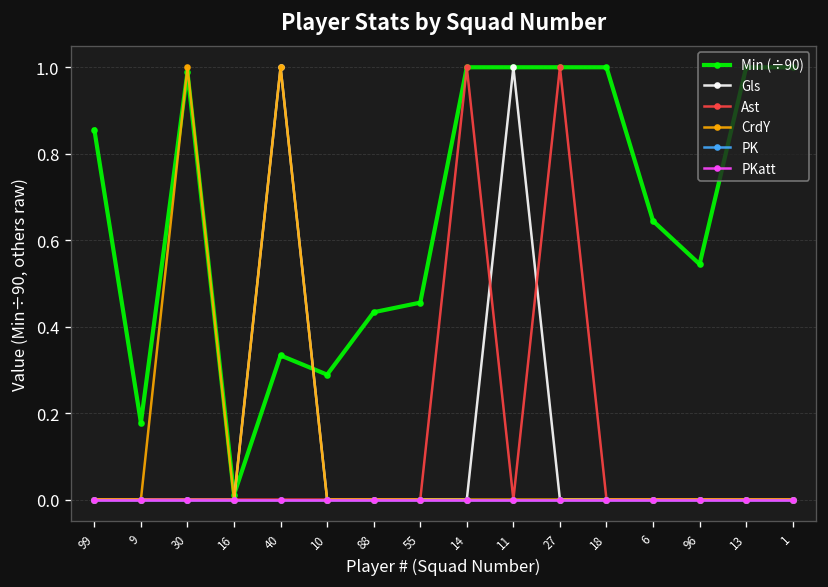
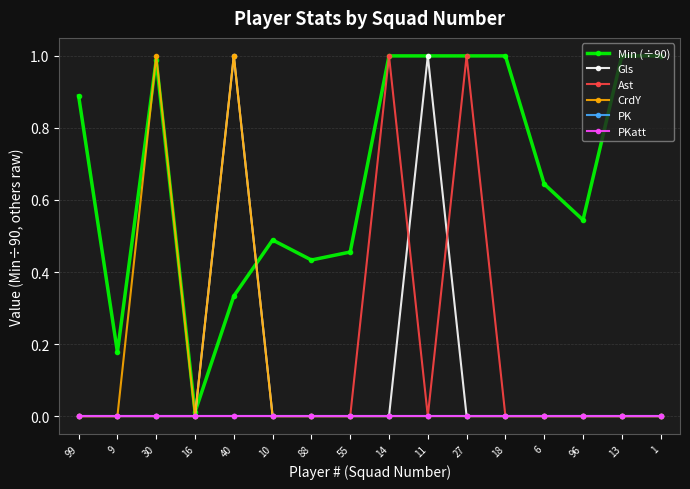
Min (÷90), 99: 0.86 -> 0.89
Min (÷90), 10: 0.29 -> 0.49
